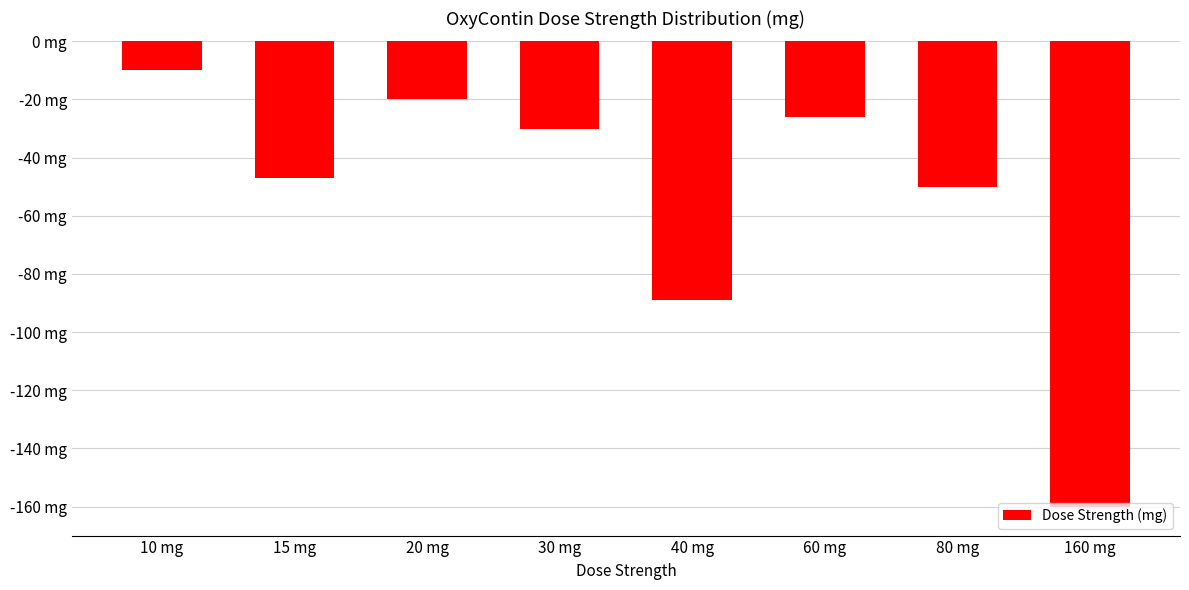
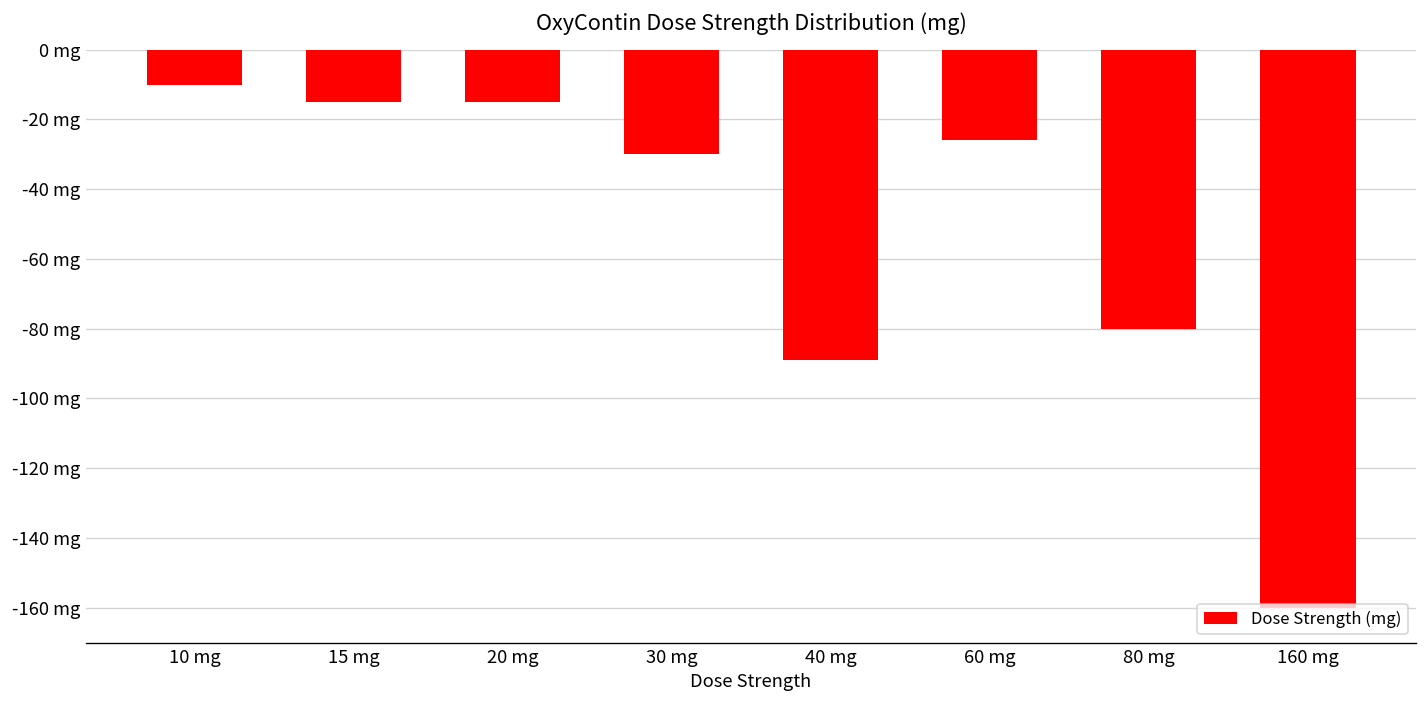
15 mg: -47 mg -> -15 mg
20 mg: -20 mg -> -15 mg
80 mg: -50 mg -> -80 mg
